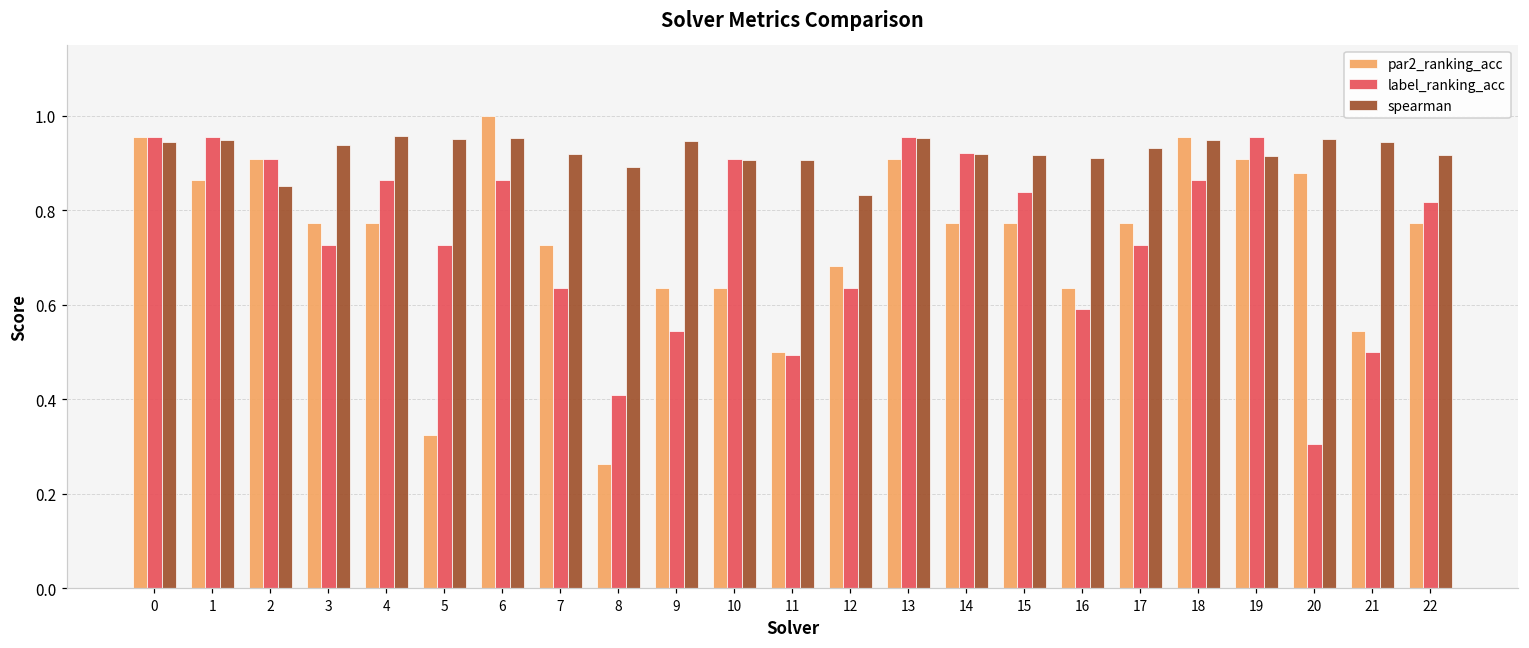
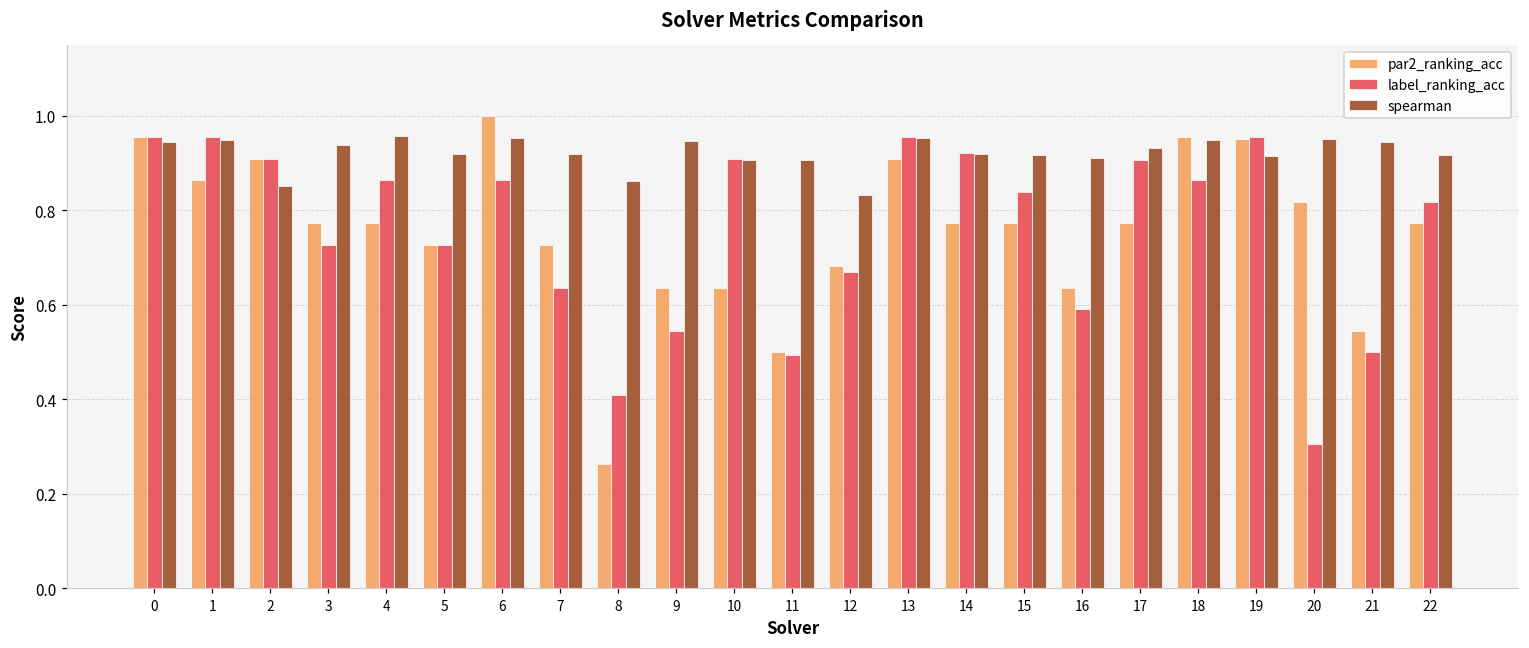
par2_ranking_acc, 5: 0.32 -> 0.73
spearman, 5: 0.95 -> 0.92
spearman, 8: 0.89 -> 0.86
label_ranking_acc, 12: 0.64 -> 0.67
label_ranking_acc, 17: 0.73 -> 0.91
par2_ranking_acc, 19: 0.91 -> 0.95
par2_ranking_acc, 20: 0.88 -> 0.82
